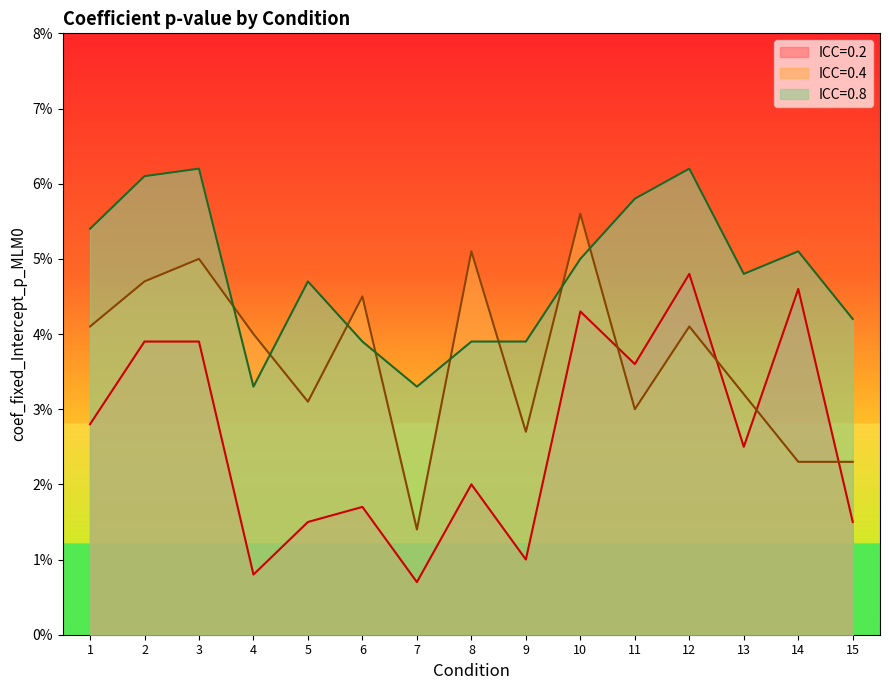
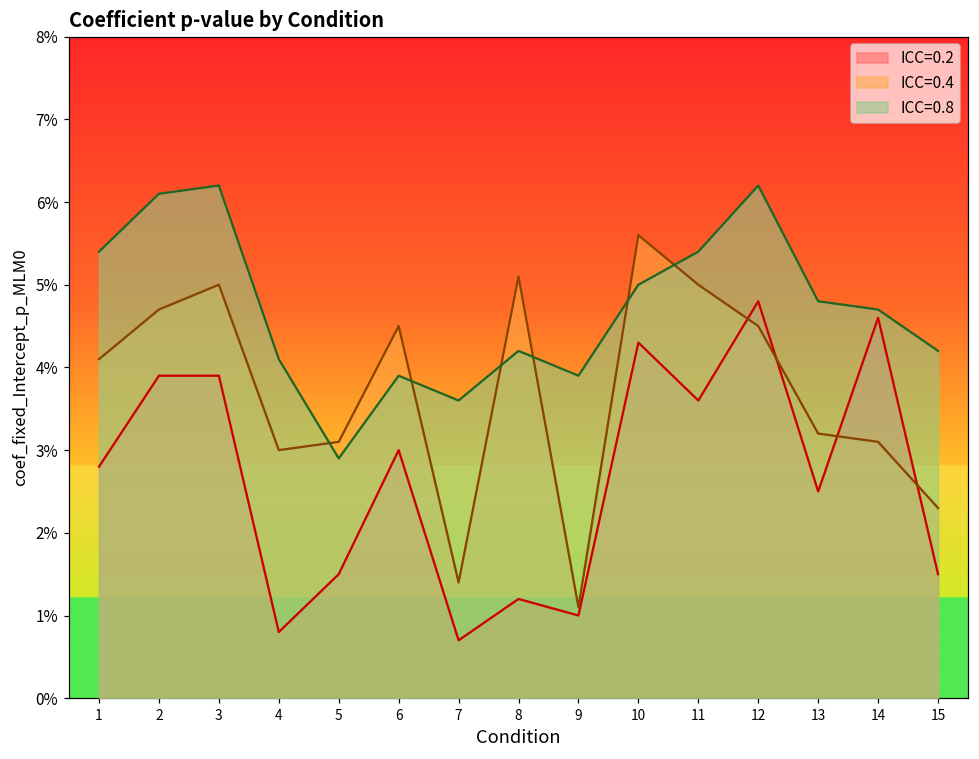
ICC=0.4, 4: 4.0% -> 3.0%
ICC=0.8, 4: 3.3% -> 4.1%
ICC=0.8, 5: 4.7% -> 2.9%
ICC=0.2, 6: 1.7% -> 3.0%
ICC=0.8, 7: 3.3% -> 3.6%
ICC=0.2, 8: 2.0% -> 1.2%
ICC=0.8, 8: 3.9% -> 4.2%
ICC=0.4, 9: 2.7% -> 1.1%
ICC=0.4, 11: 3.0% -> 5.0%
ICC=0.8, 11: 5.8% -> 5.4%
ICC=0.4, 12: 4.1% -> 4.5%
ICC=0.4, 14: 2.3% -> 3.1%
ICC=0.8, 14: 5.1% -> 4.7%
